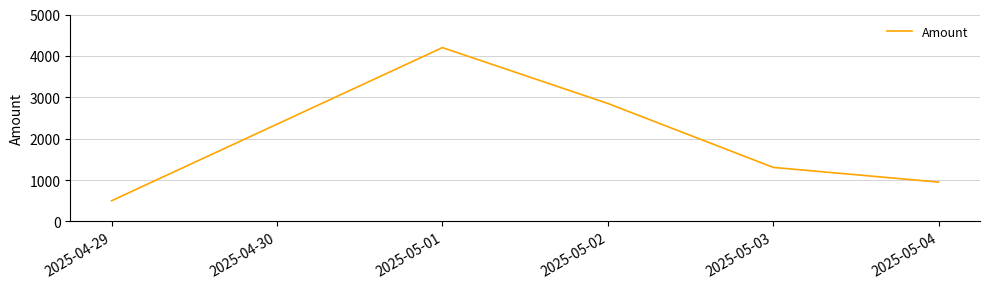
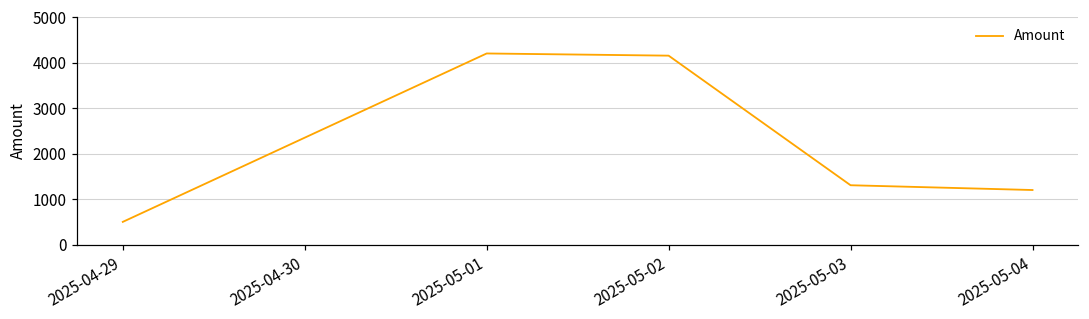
2025-05-02: 2900 -> 4200
2025-05-04: 1000 -> 1200
